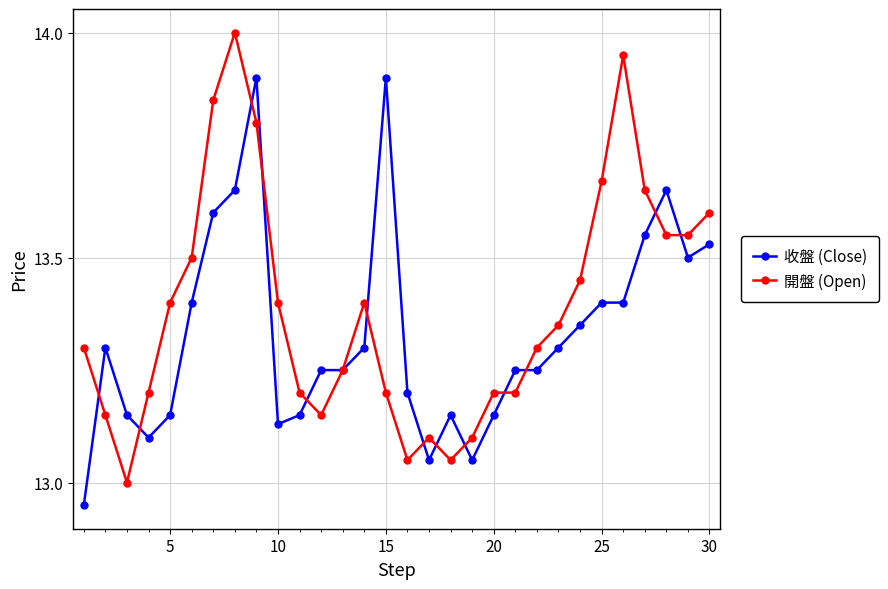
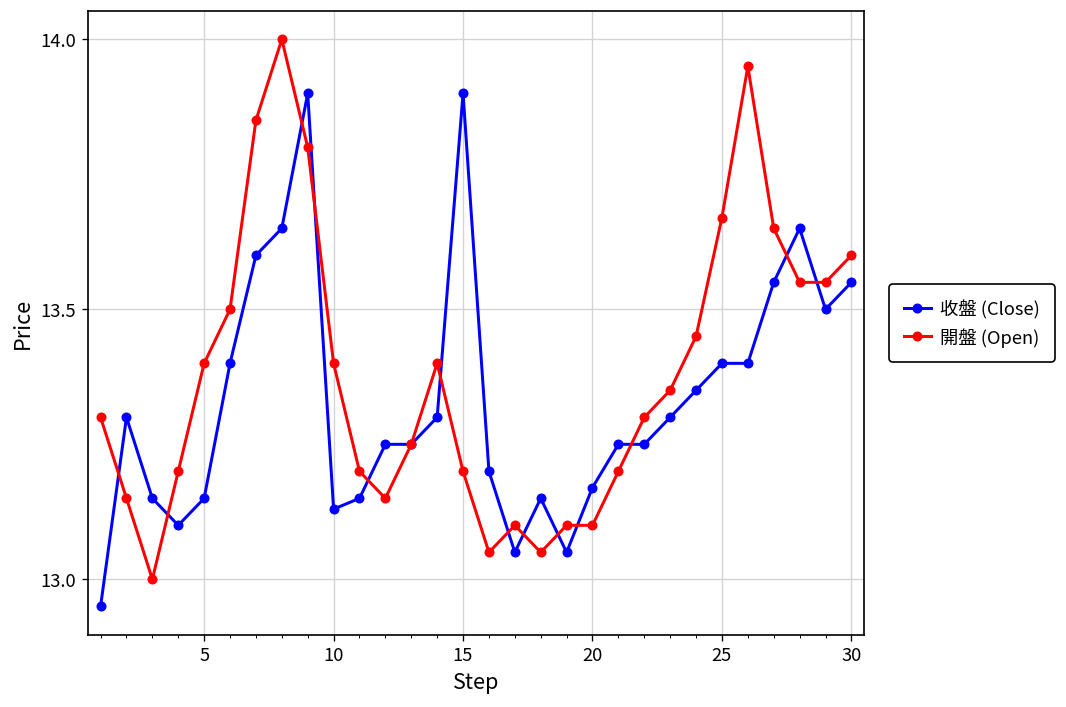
收盤 (Close), 20: 13.15 -> 13.17
開盤 (Open), 20: 13.2 -> 13.1
收盤 (Close), 30: 13.53 -> 13.55
